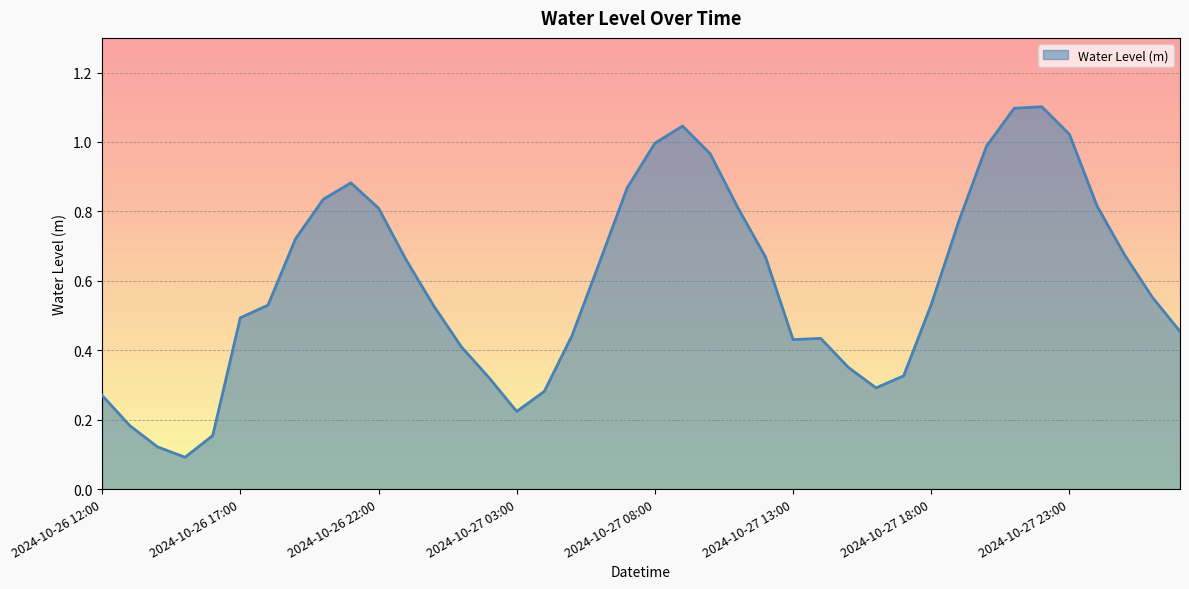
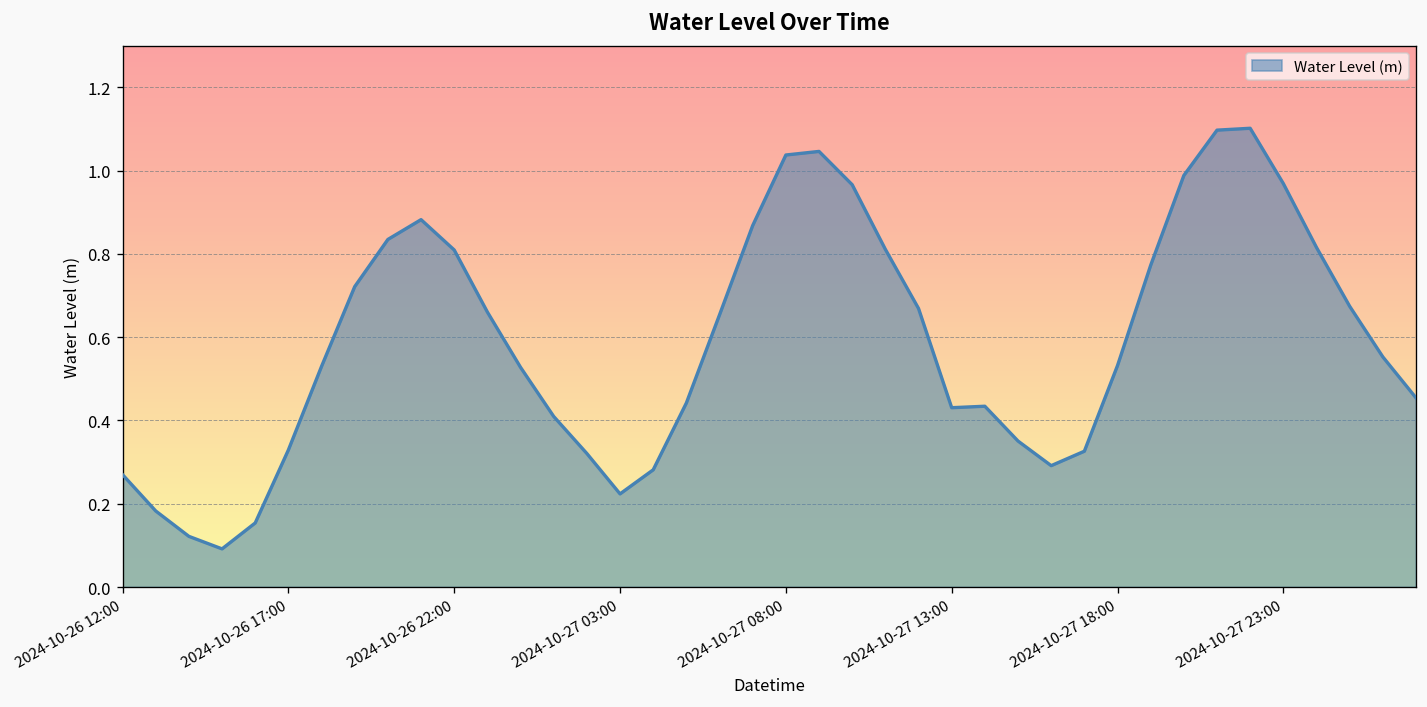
2024-10-26 17:00: 0.49 -> 0.33
2024-10-27 08:00: 1.00 -> 1.04
2024-10-27 23:00: 1.02 -> 0.97
